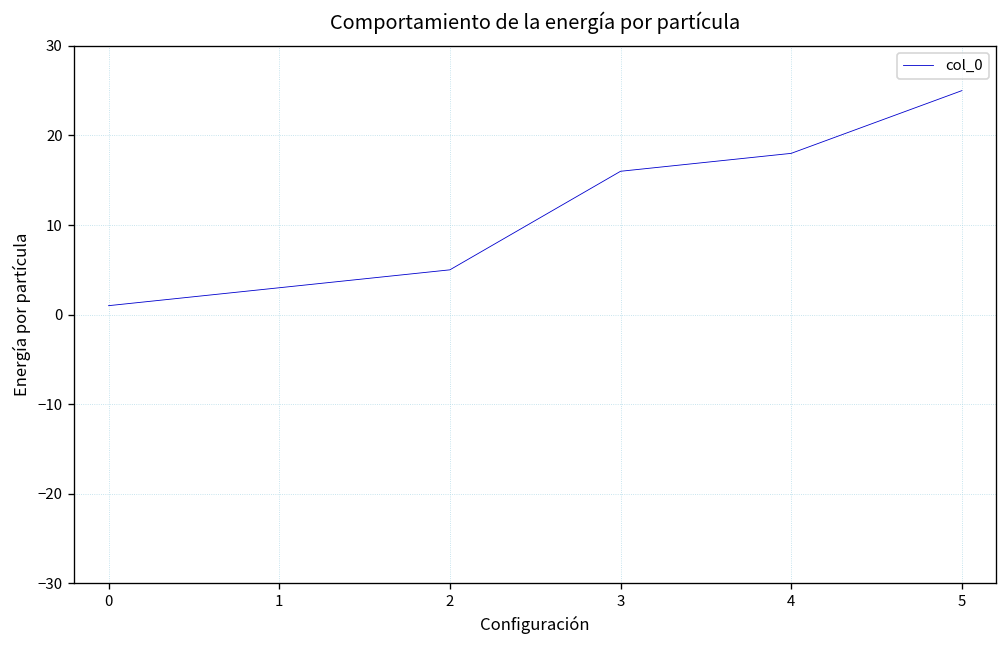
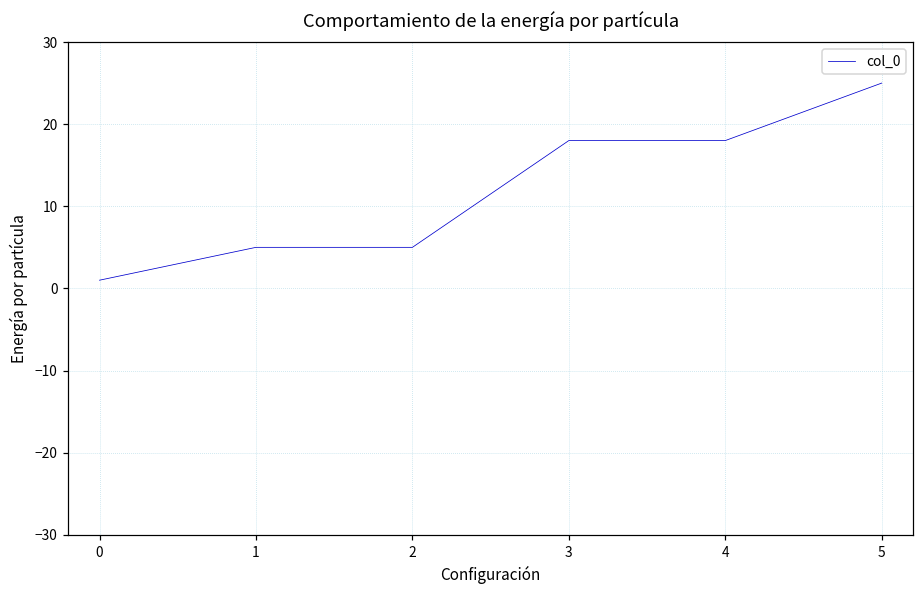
1: 3 -> 5
3: 16 -> 18
